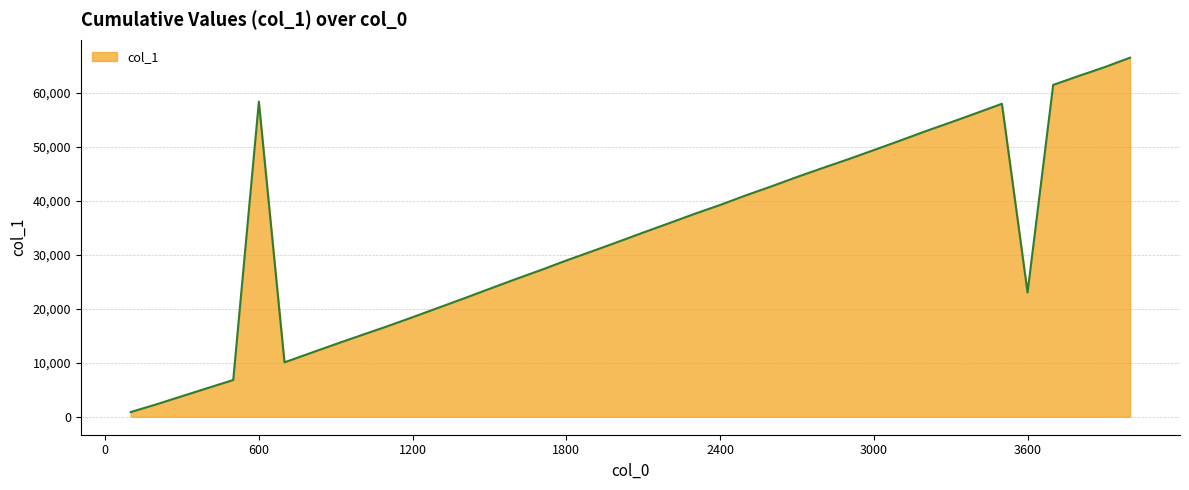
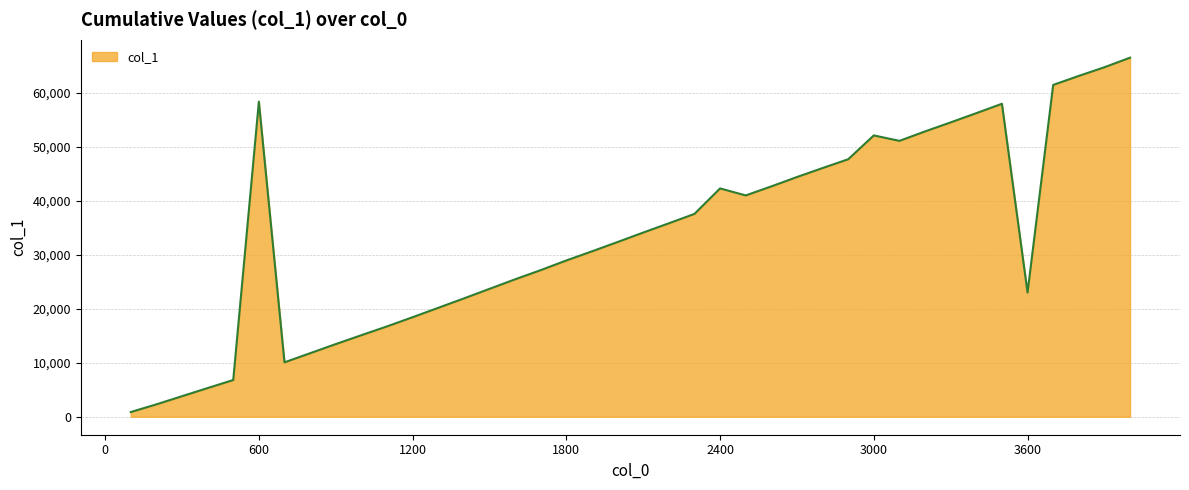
2400: 39,000 -> 42,000
3000: 49,000 -> 52,000
